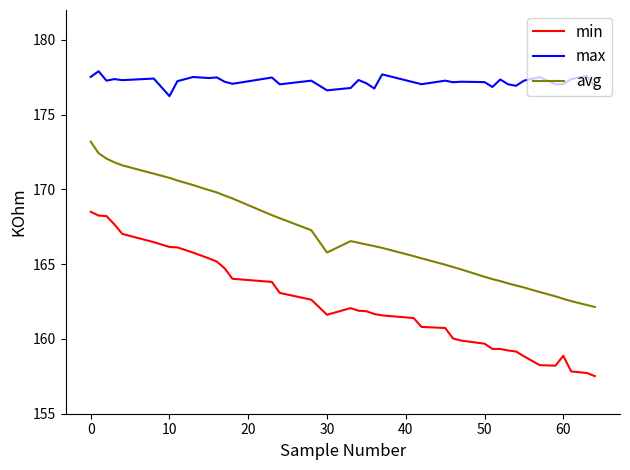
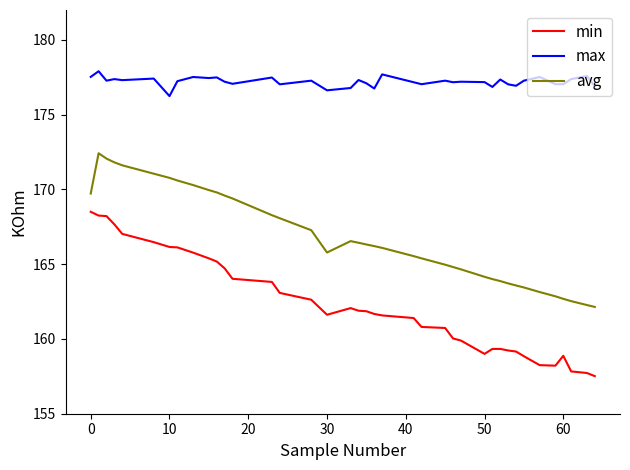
avg, 0: 173.2 -> 169.7
min, 50: 159.7 -> 159.0
